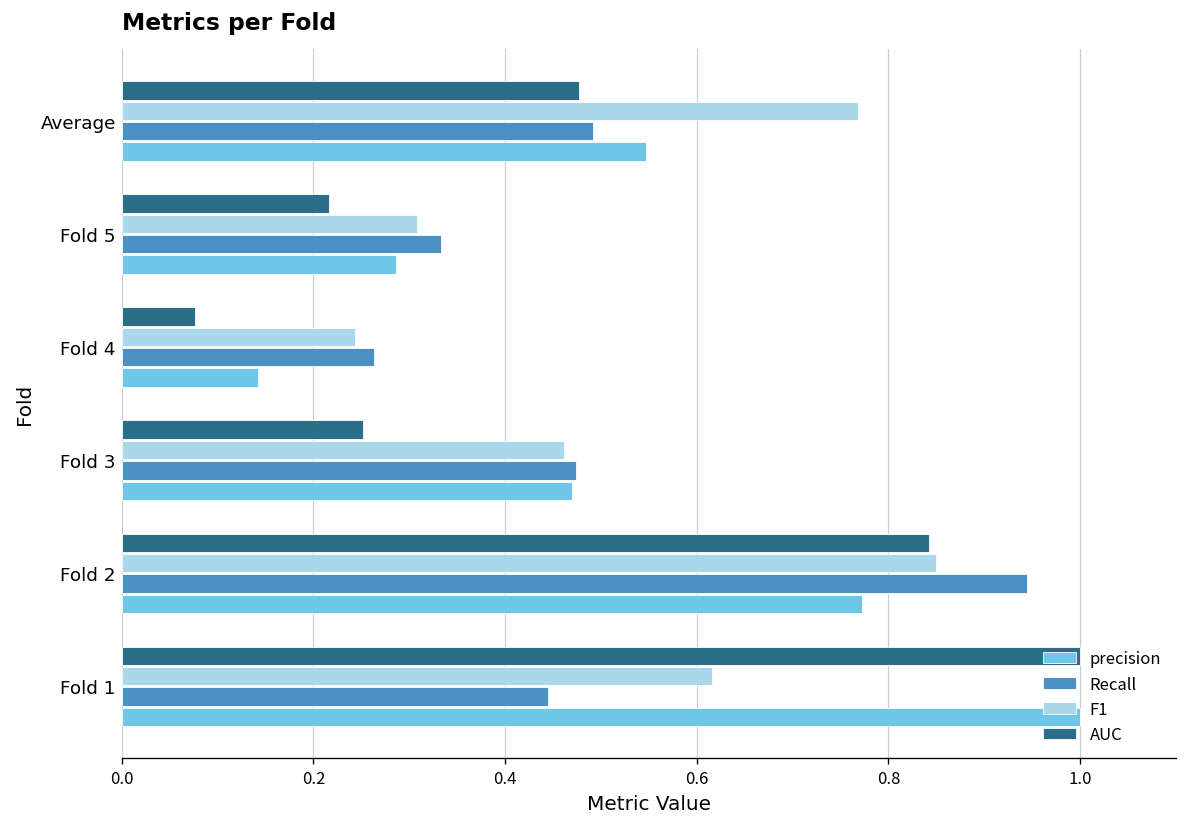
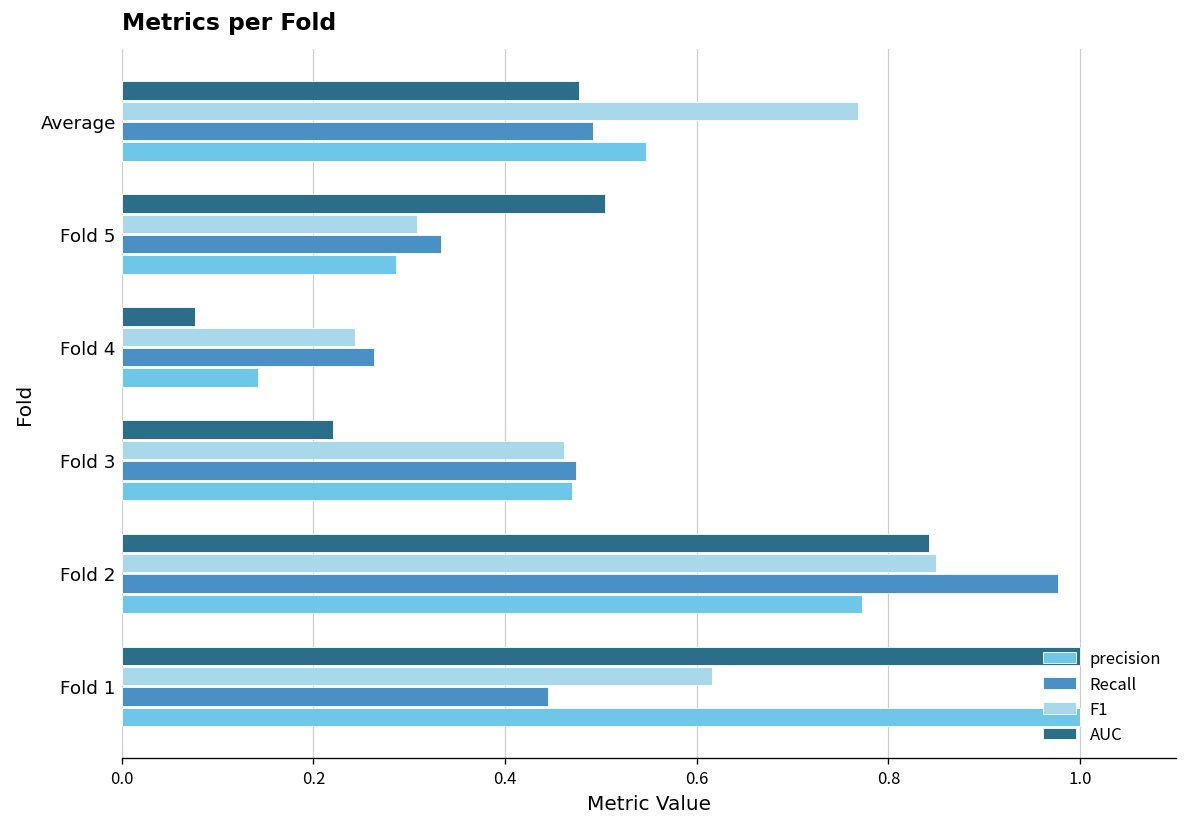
AUC, Fold 5: 0.22 -> 0.50
AUC, Fold 3: 0.25 -> 0.22
Recall, Fold 2: 0.94 -> 0.98
